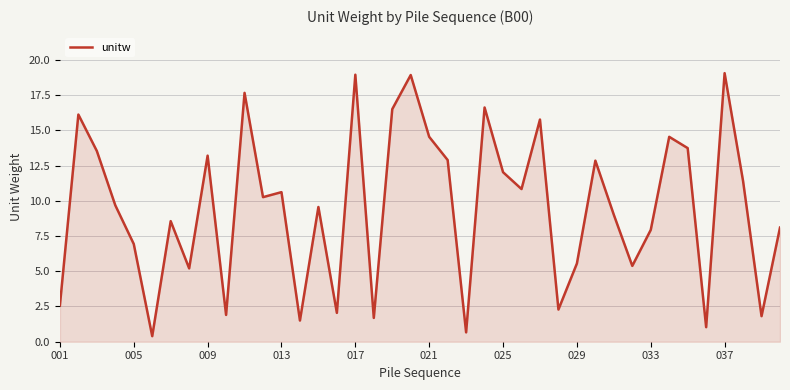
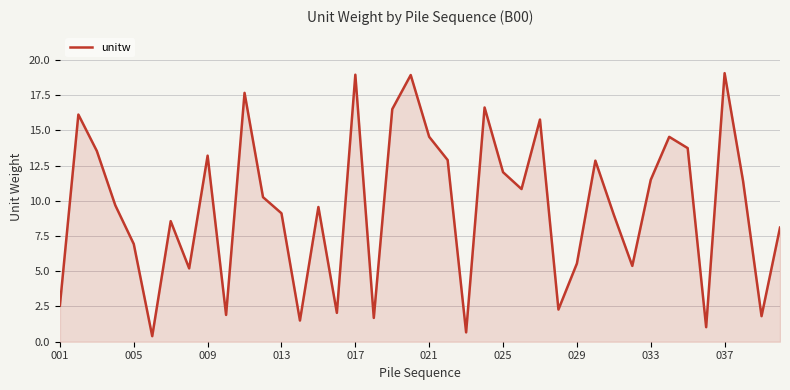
013: 10.6 -> 9.1
033: 7.9 -> 11.5
